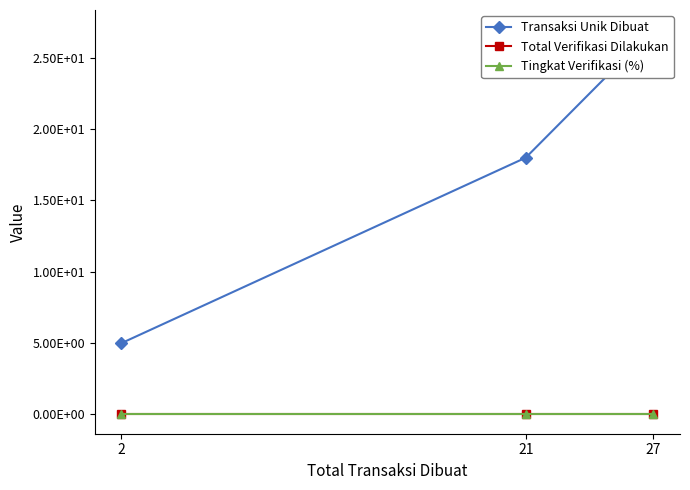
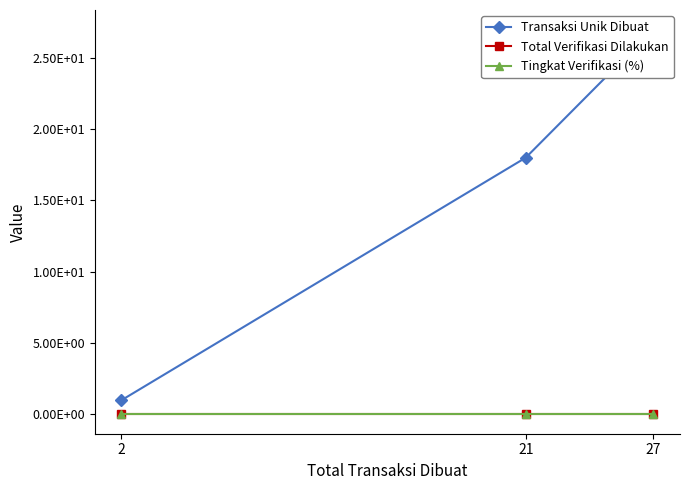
Transaksi Unik Dibuat, 2: 5 -> 1
